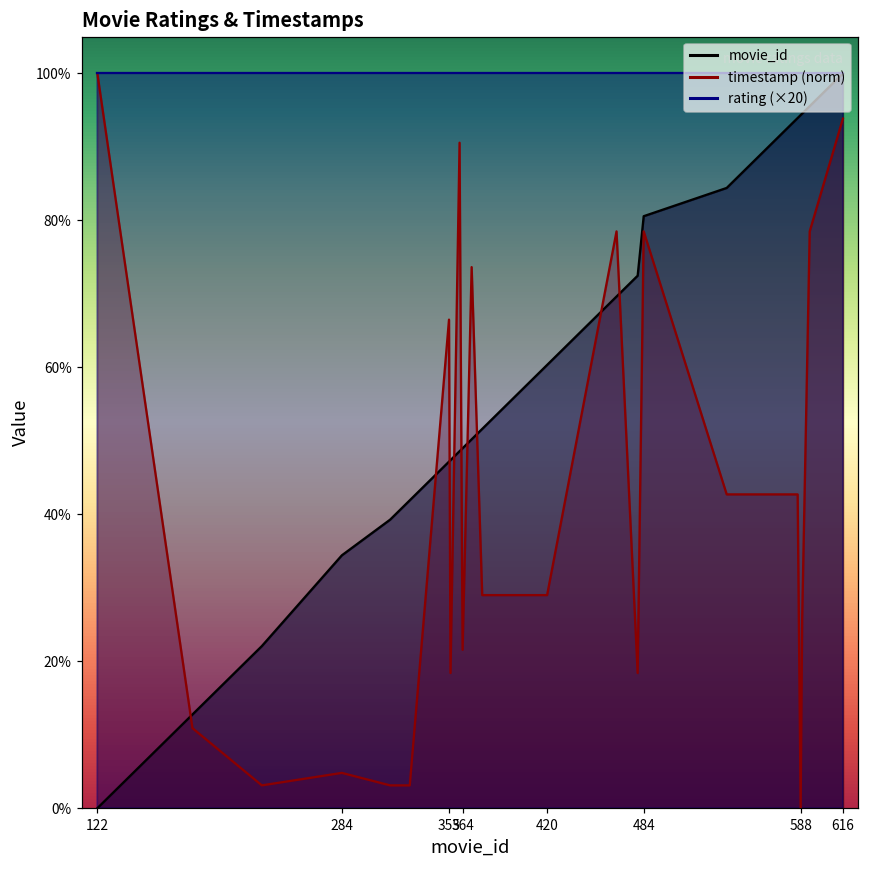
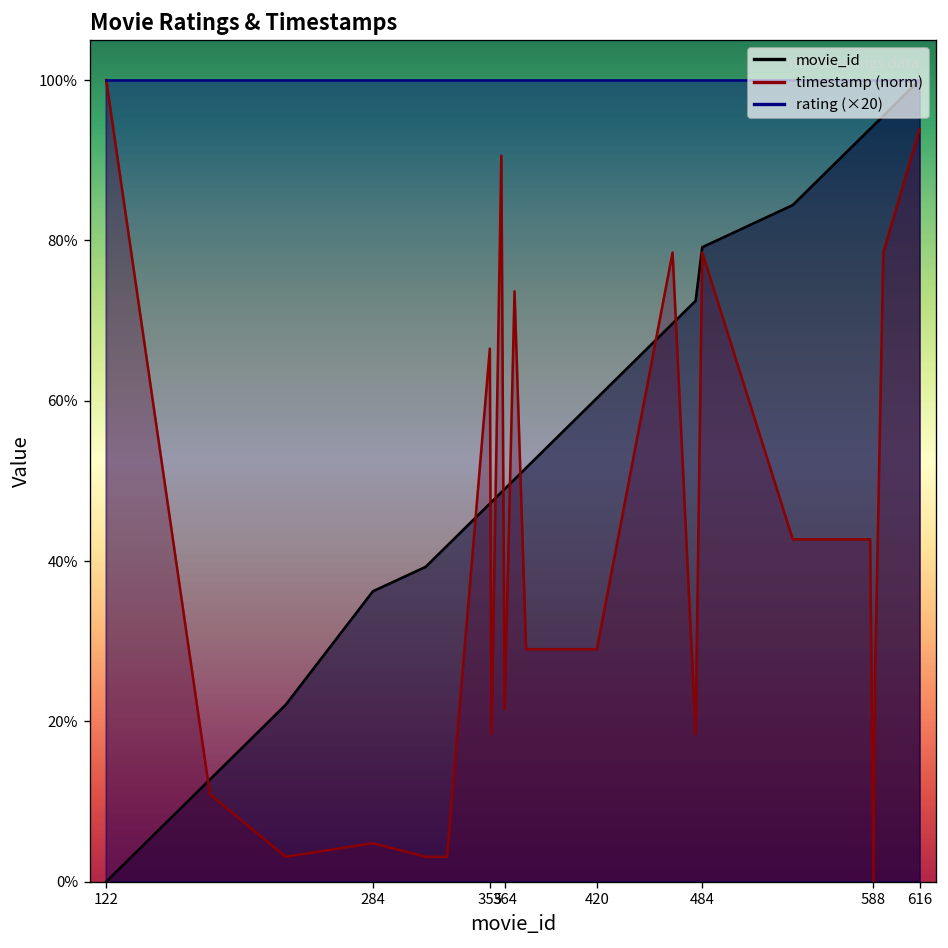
movie_id, 284: 34% -> 36%
movie_id, 484: 81% -> 79%
